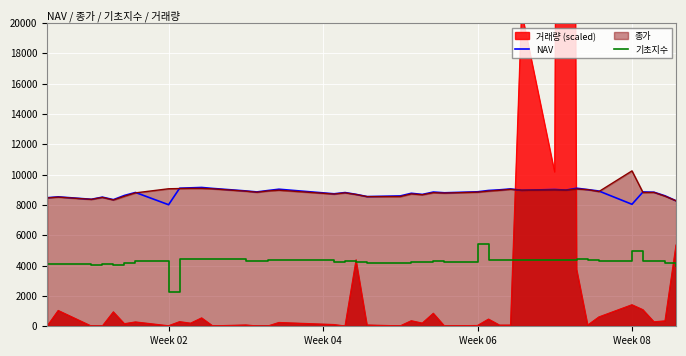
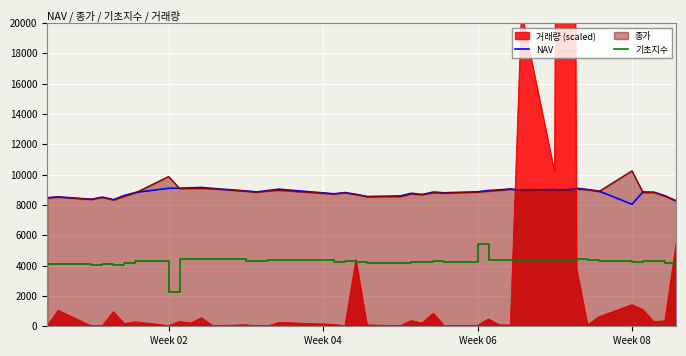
NAV, Week 02: 8000 -> 9100
종가, Week 02: 9100 -> 9900
기초지수, Week 08: 5000 -> 4200
